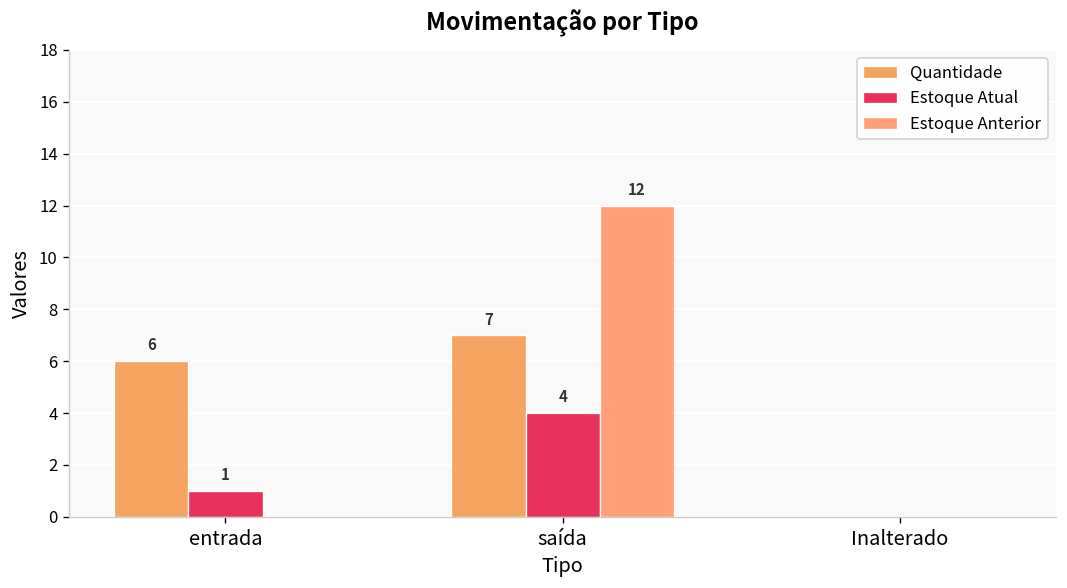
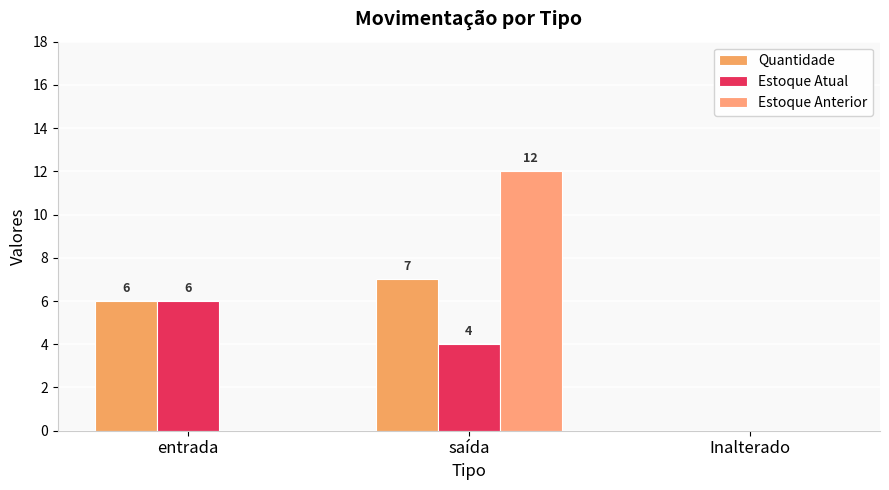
Estoque Atual, entrada: 1 -> 6
